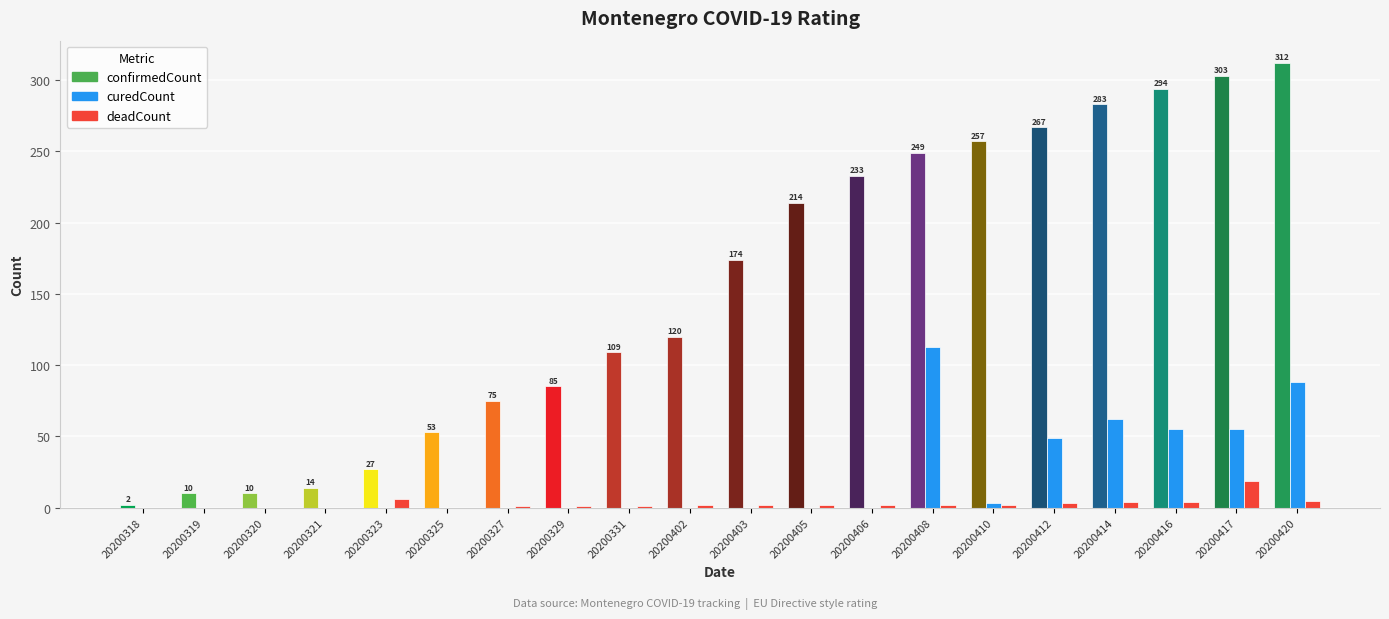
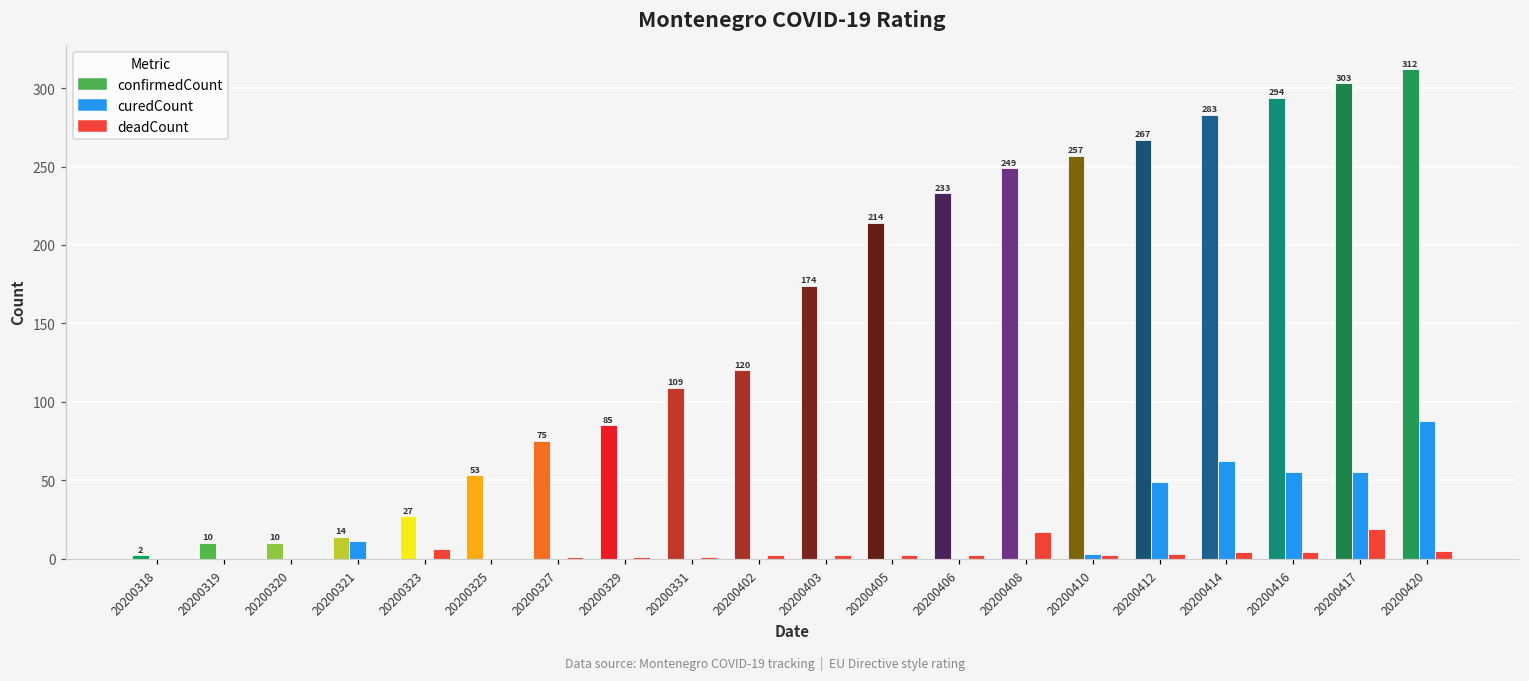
curedCount, 20200321: 0 -> 11
curedCount, 20200408: 113 -> 0
deadCount, 20200408: 2 -> 17
